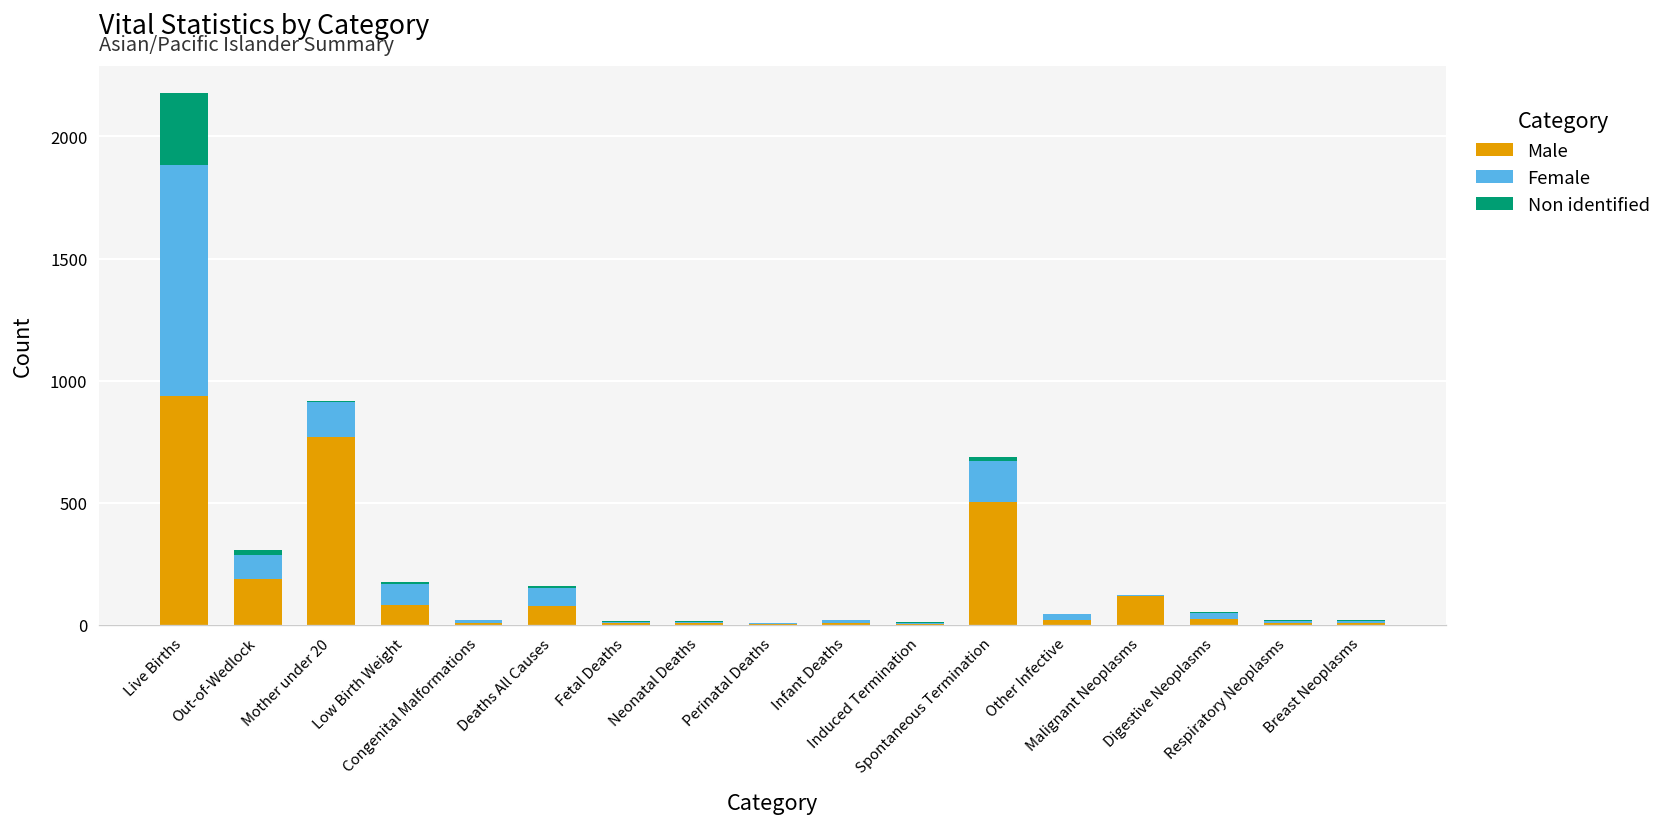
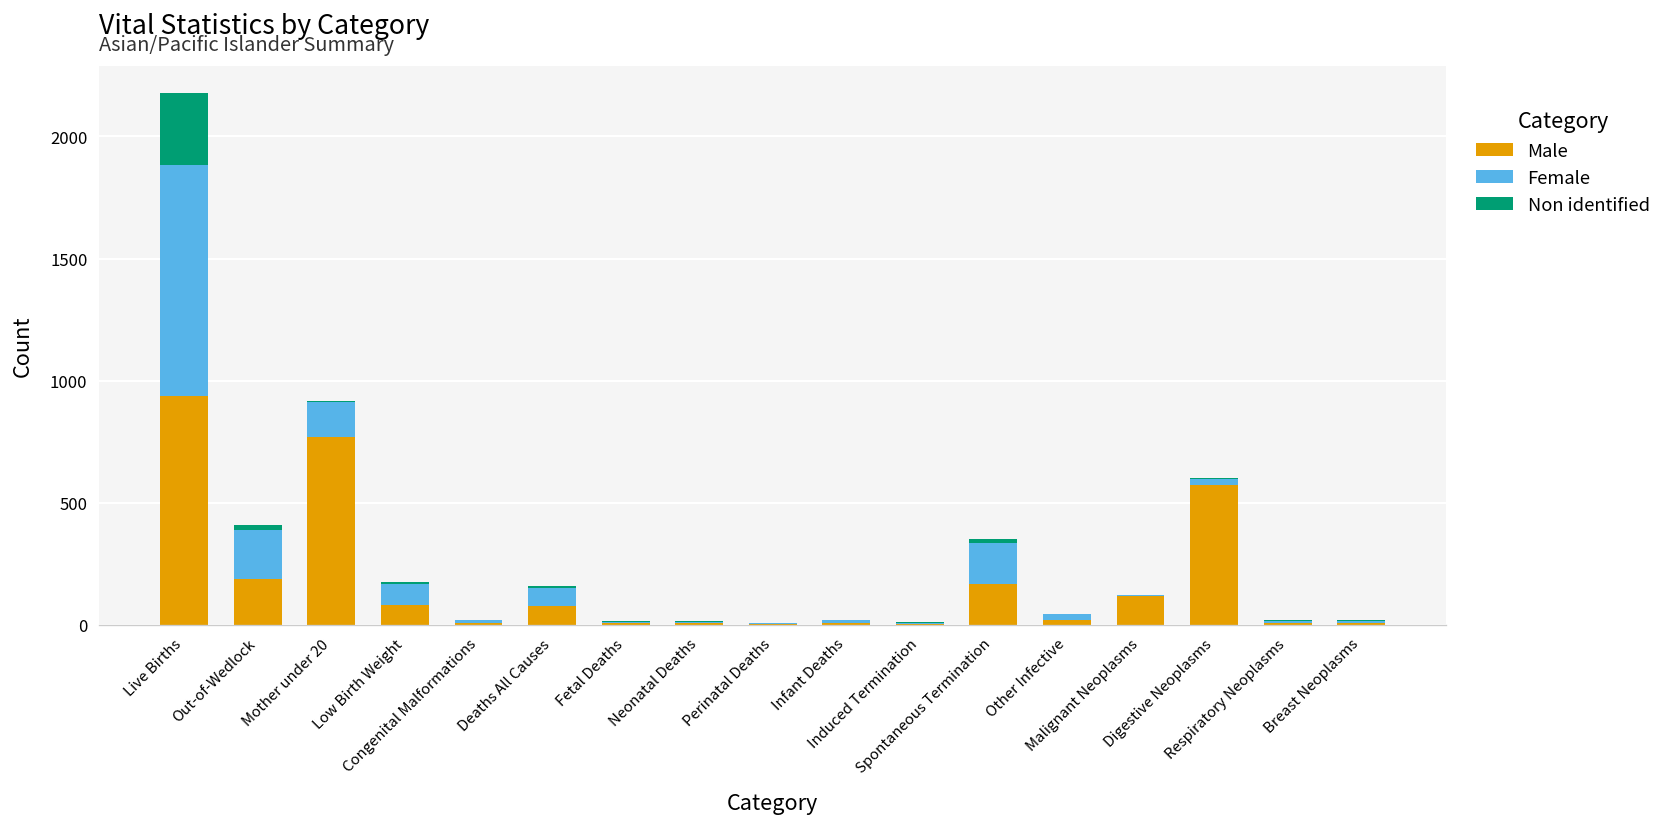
Female, Out-of-Wedlock: 100 -> 200
Male, Spontaneous Termination: 500 -> 170
Male, Digestive Neoplasms: 20 -> 570
